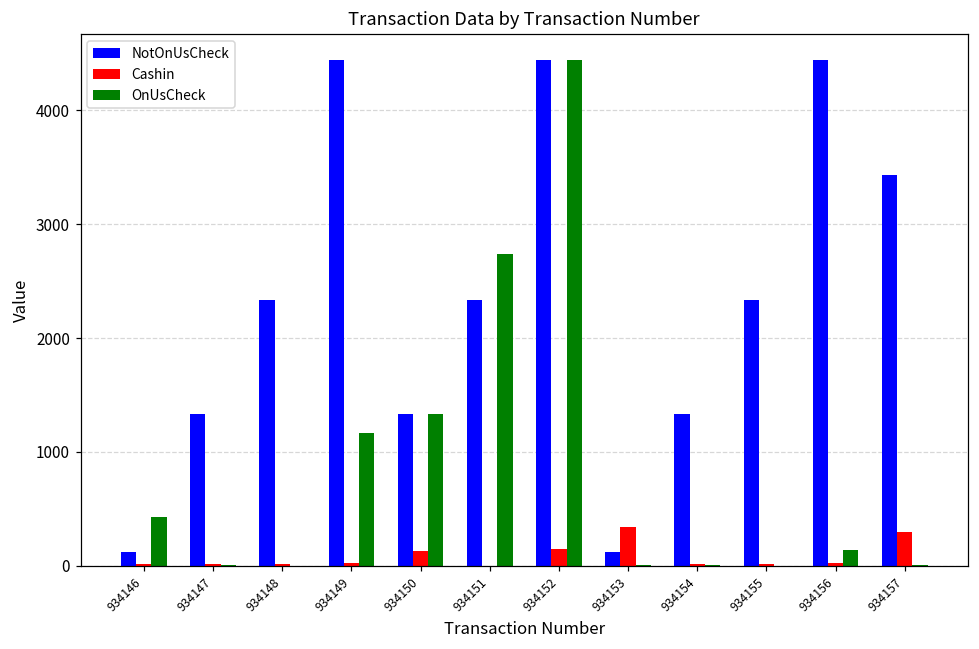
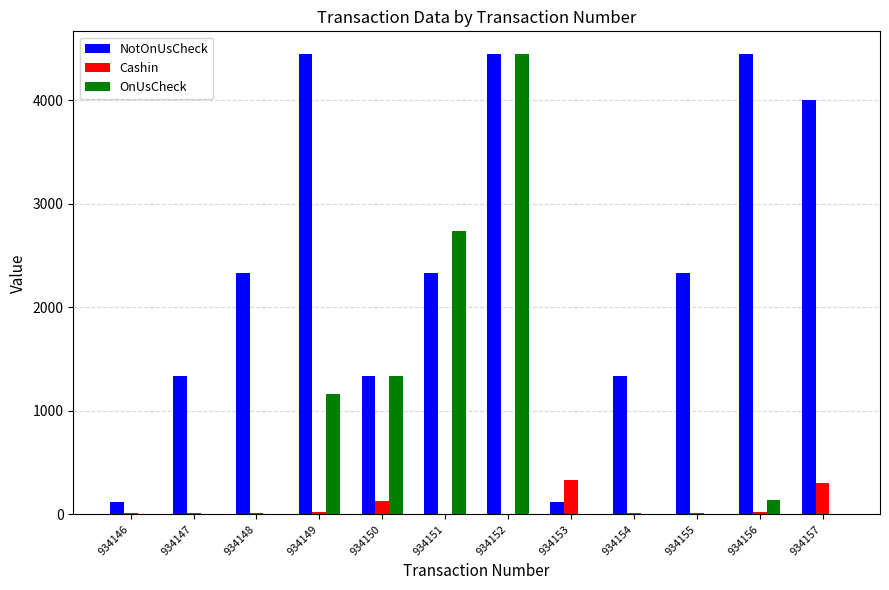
OnUsCheck, 934146: 430 -> 0
Cashin, 934152: 150 -> 0
NotOnUsCheck, 934157: 3430 -> 4000
